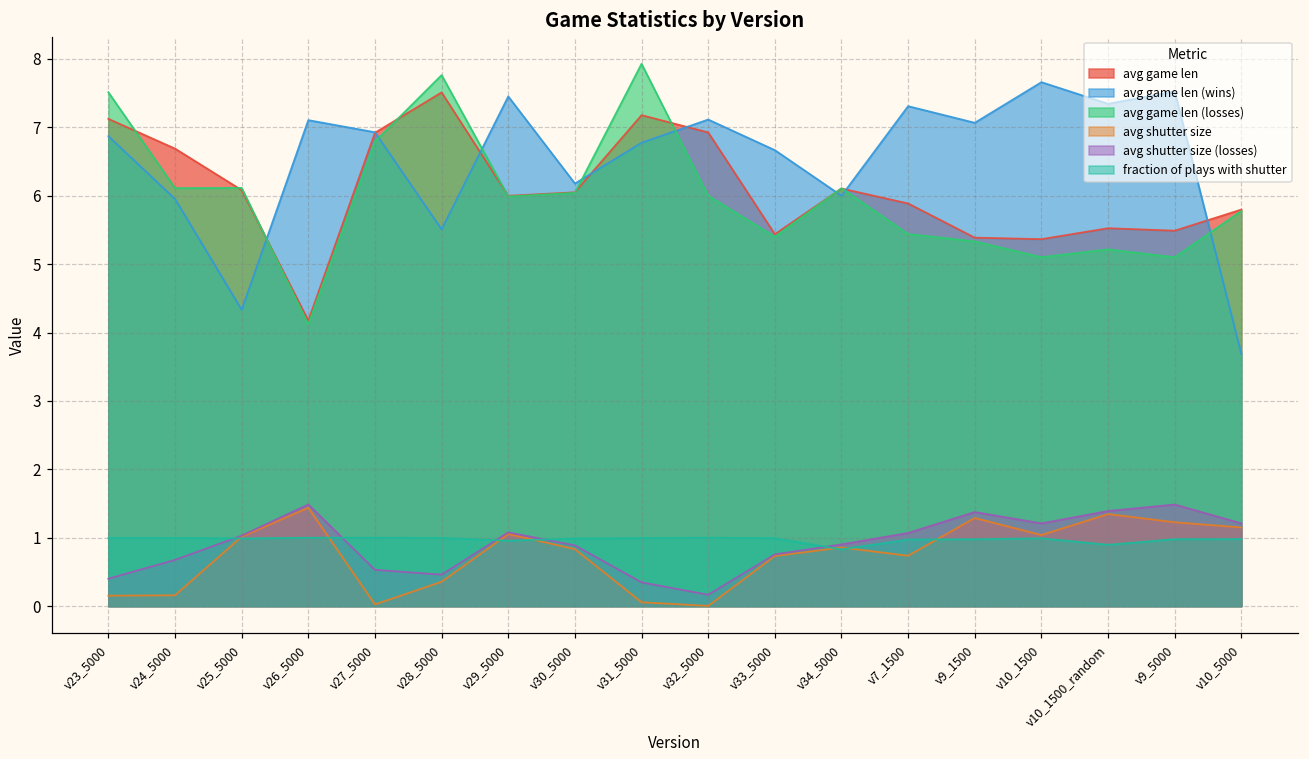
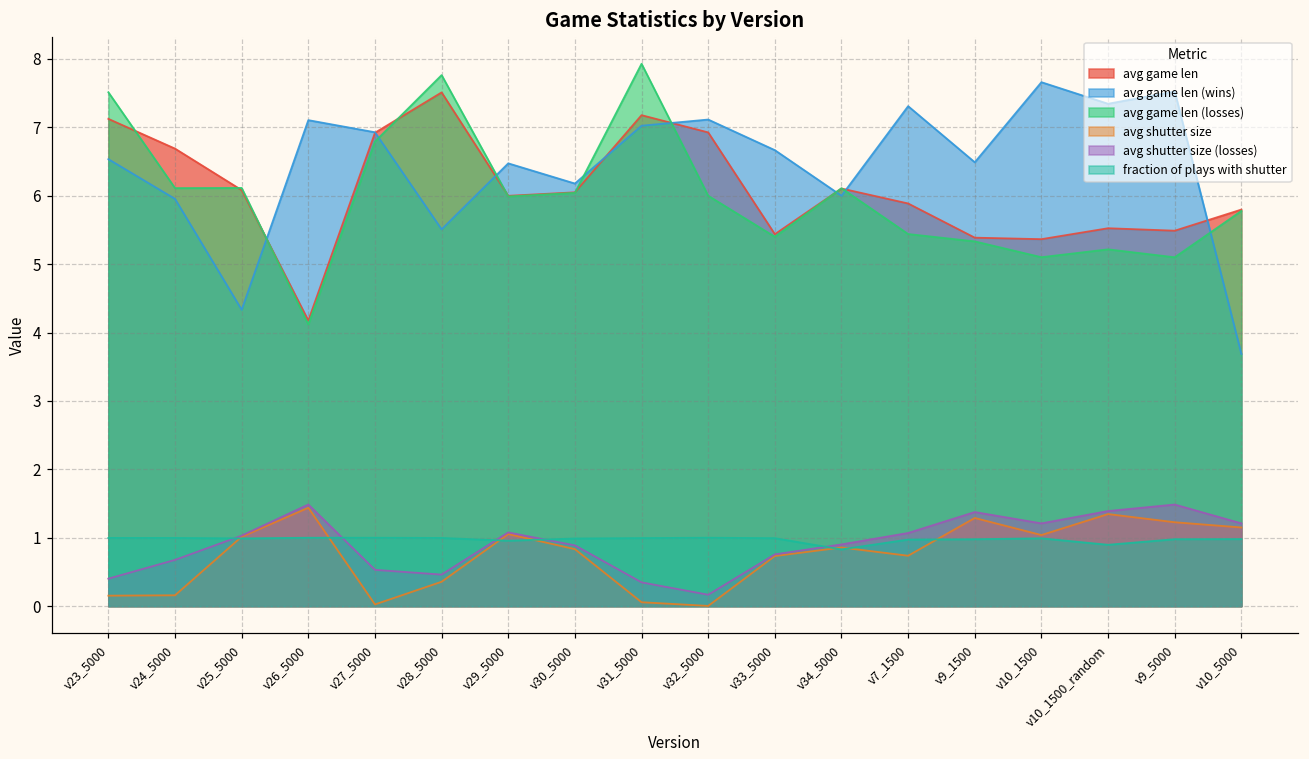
avg game len (wins), v23_5000: 6.9 -> 6.5
avg game len (wins), v29_5000: 7.5 -> 6.5
avg game len (wins), v31_5000: 6.8 -> 7.0
avg game len (wins), v9_1500: 7.1 -> 6.5
